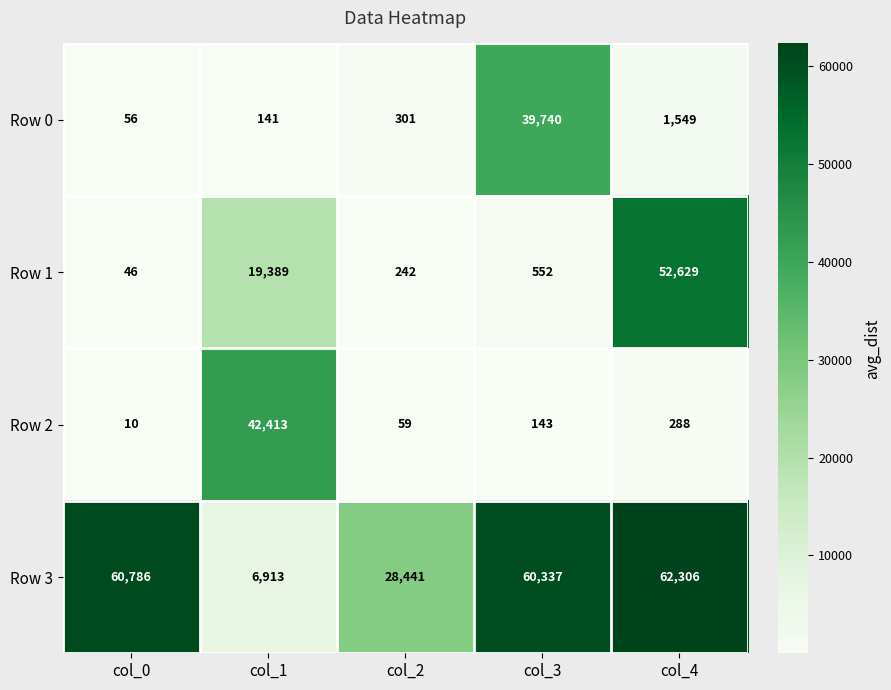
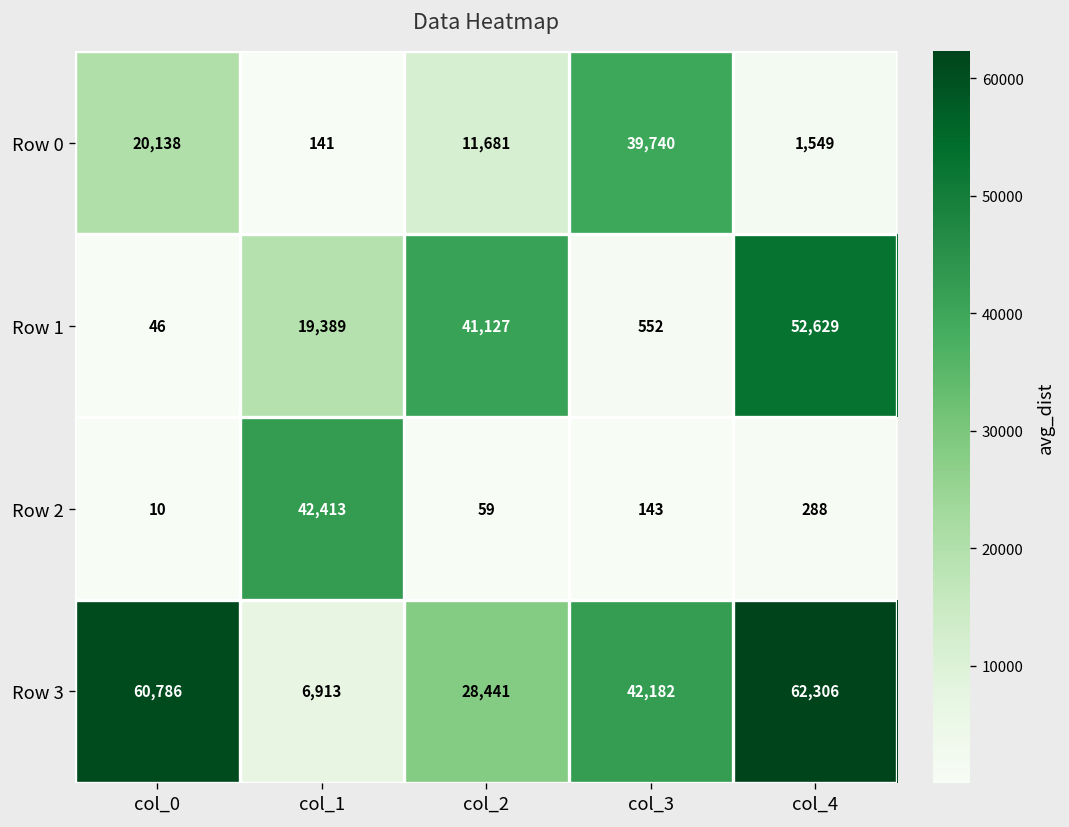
Row 0, col_0: 56 -> 20,138
Row 0, col_2: 301 -> 11,681
Row 1, col_2: 242 -> 41,127
Row 3, col_3: 60,337 -> 42,182
